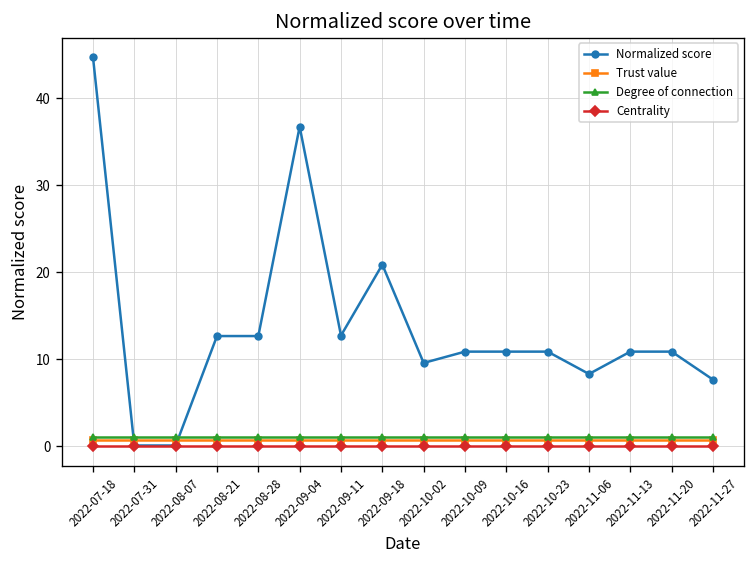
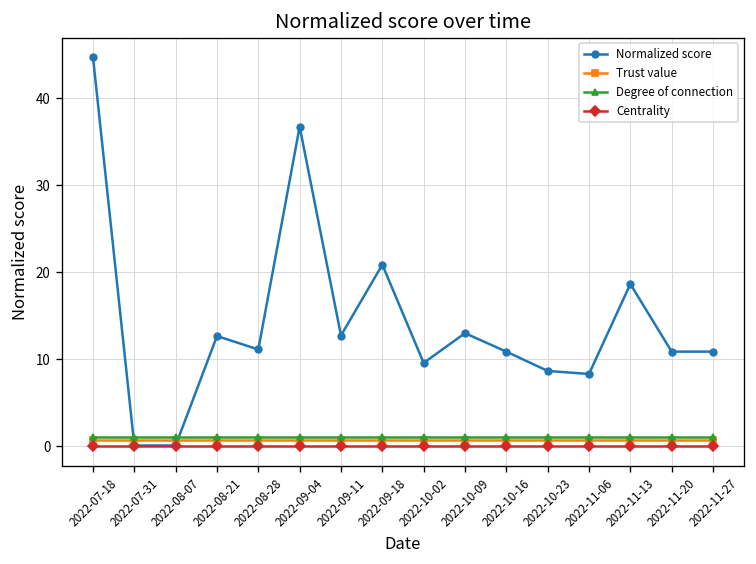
Normalized score, 2022-08-28: 13 -> 11
Normalized score, 2022-10-09: 11 -> 13
Normalized score, 2022-10-23: 11 -> 9
Normalized score, 2022-11-13: 11 -> 19
Normalized score, 2022-11-27: 8 -> 11
